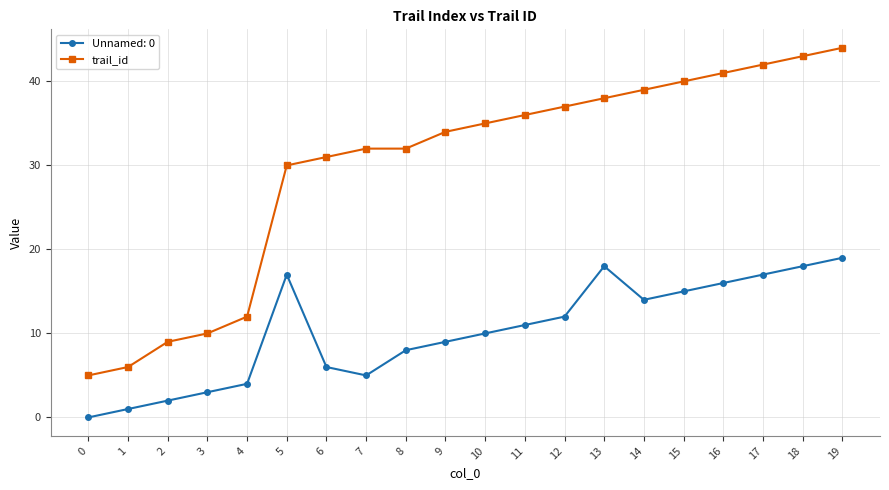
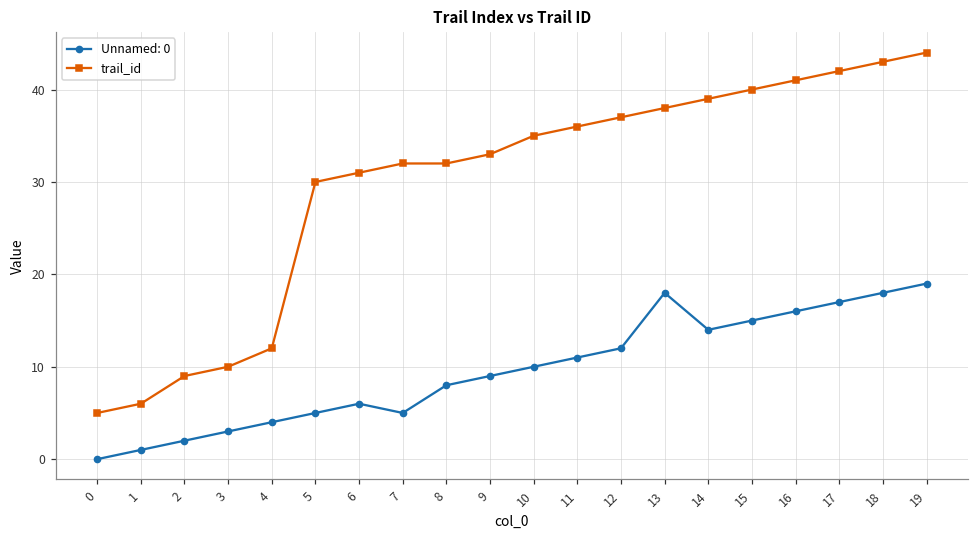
Unnamed: 0, 5: 17 -> 5
trail_id, 9: 34 -> 33
